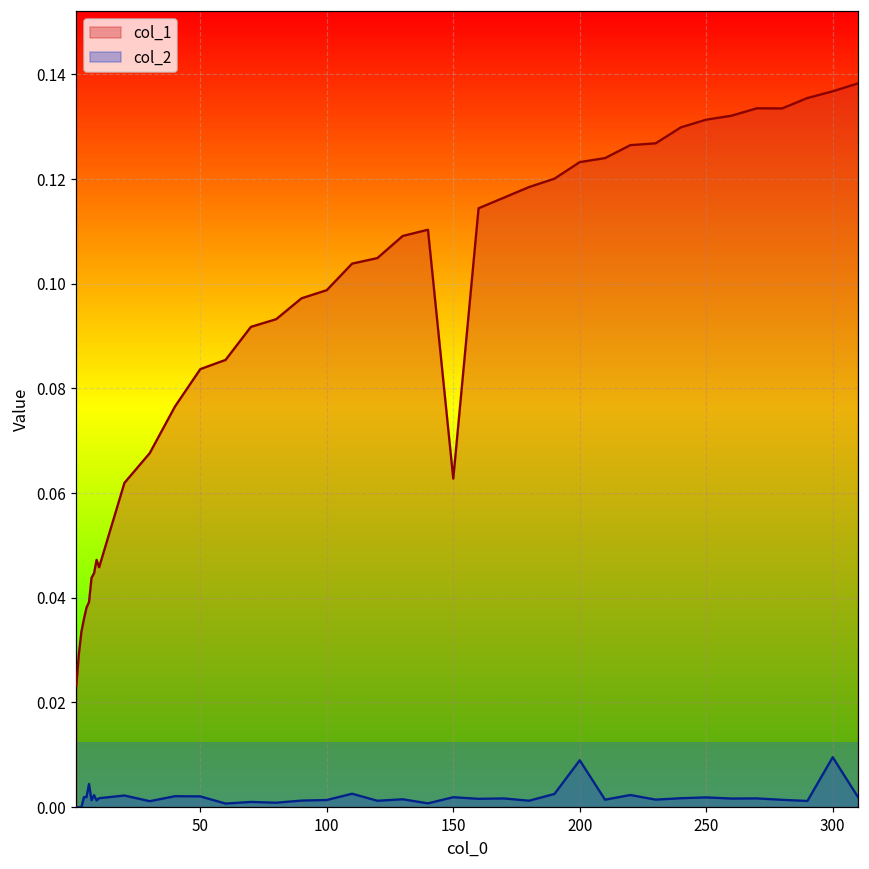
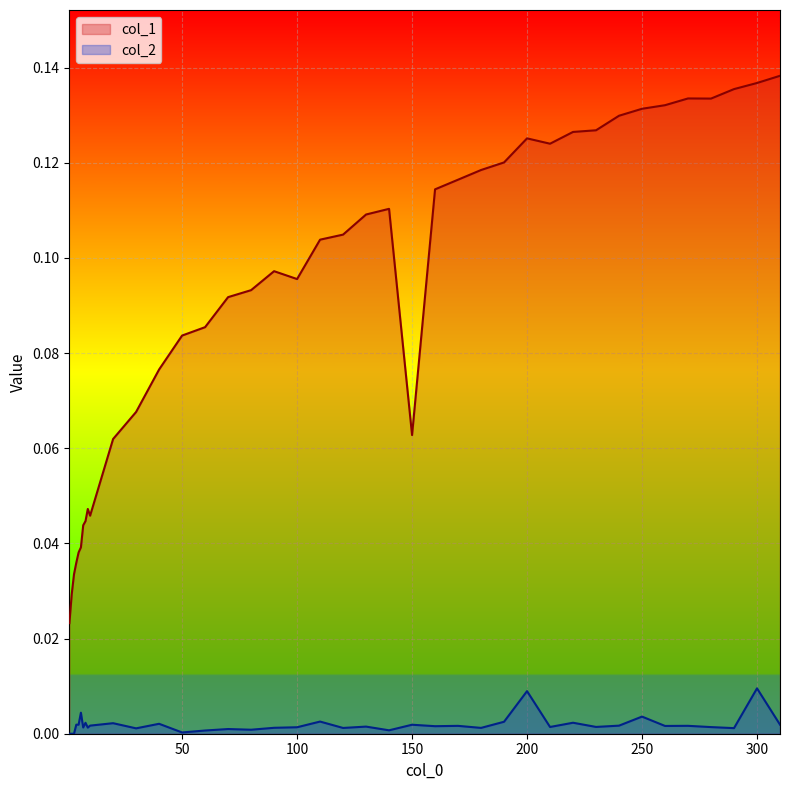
col_2, 50: 0.002 -> 0.000
col_1, 100: 0.099 -> 0.096
col_1, 200: 0.123 -> 0.125
col_2, 250: 0.002 -> 0.004
